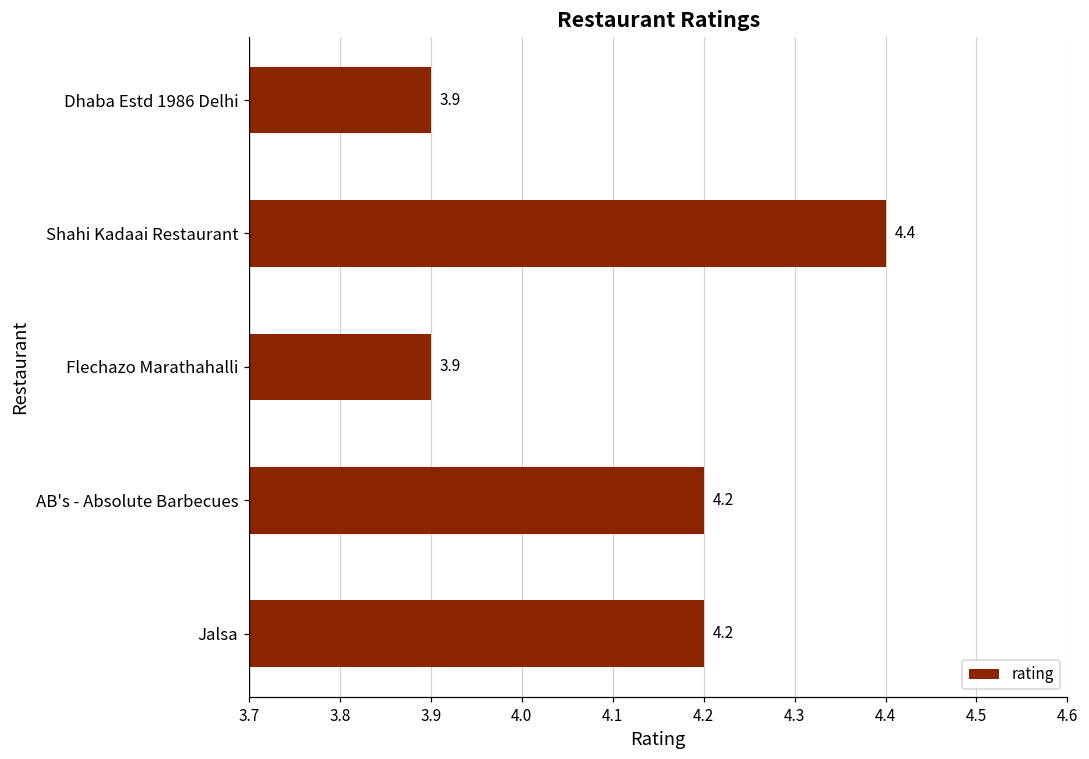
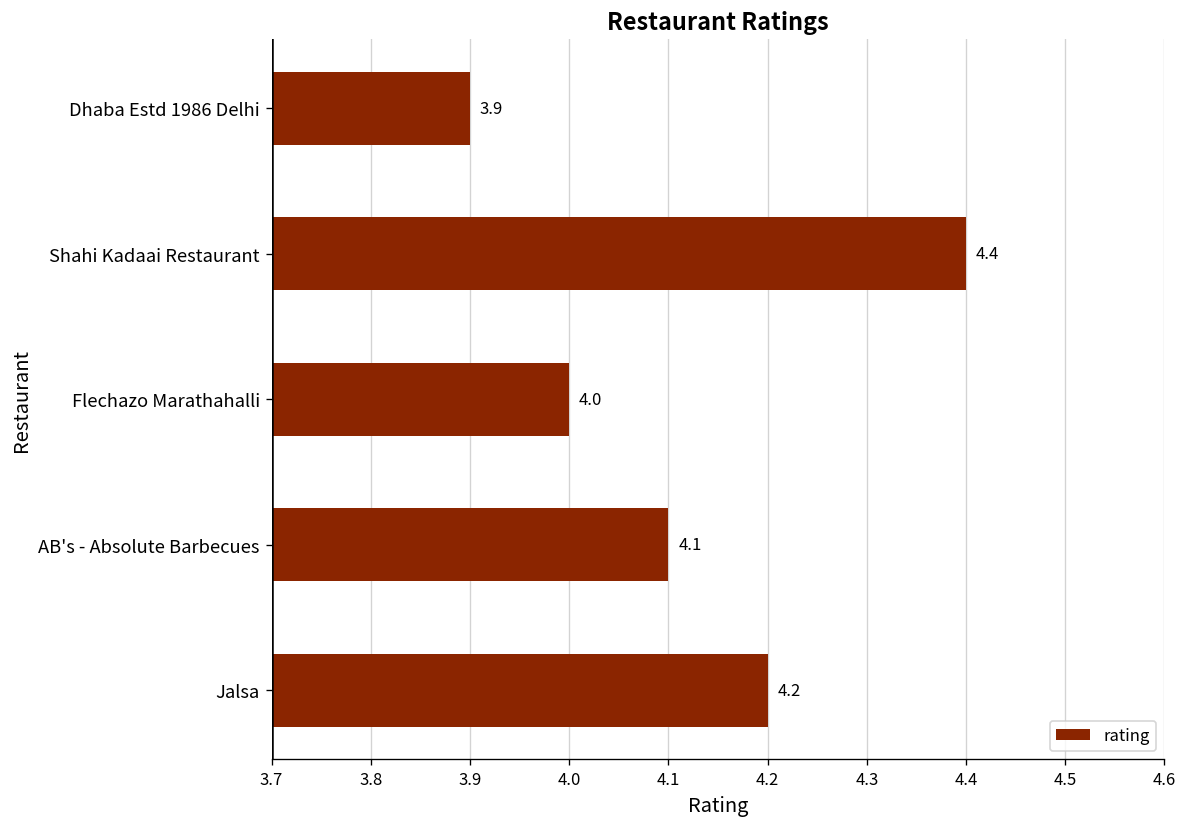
Flechazo Marathahalli: 3.9 -> 4.0
AB's - Absolute Barbecues: 4.2 -> 4.1
